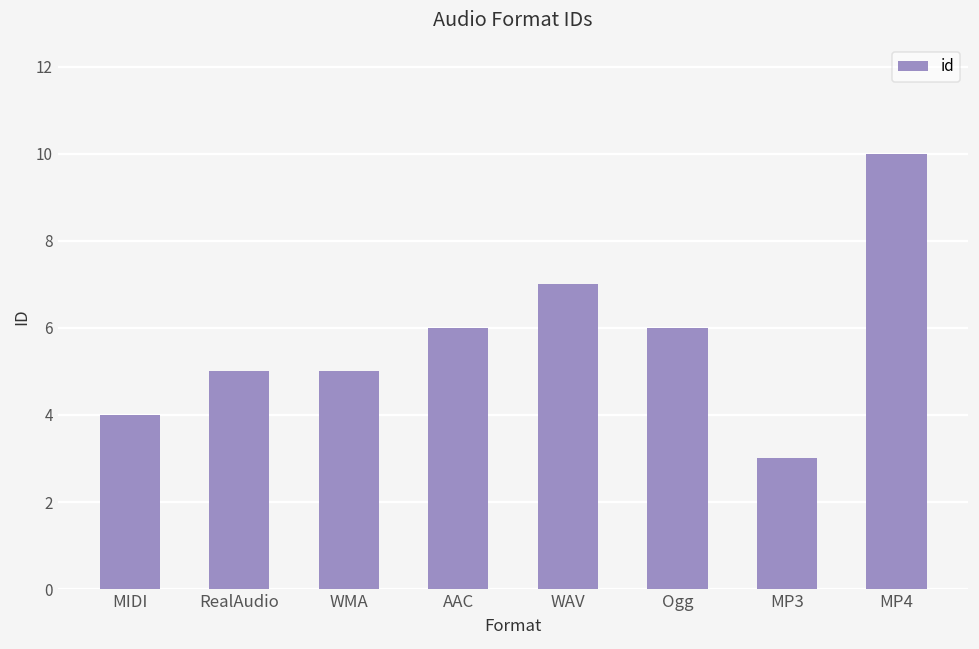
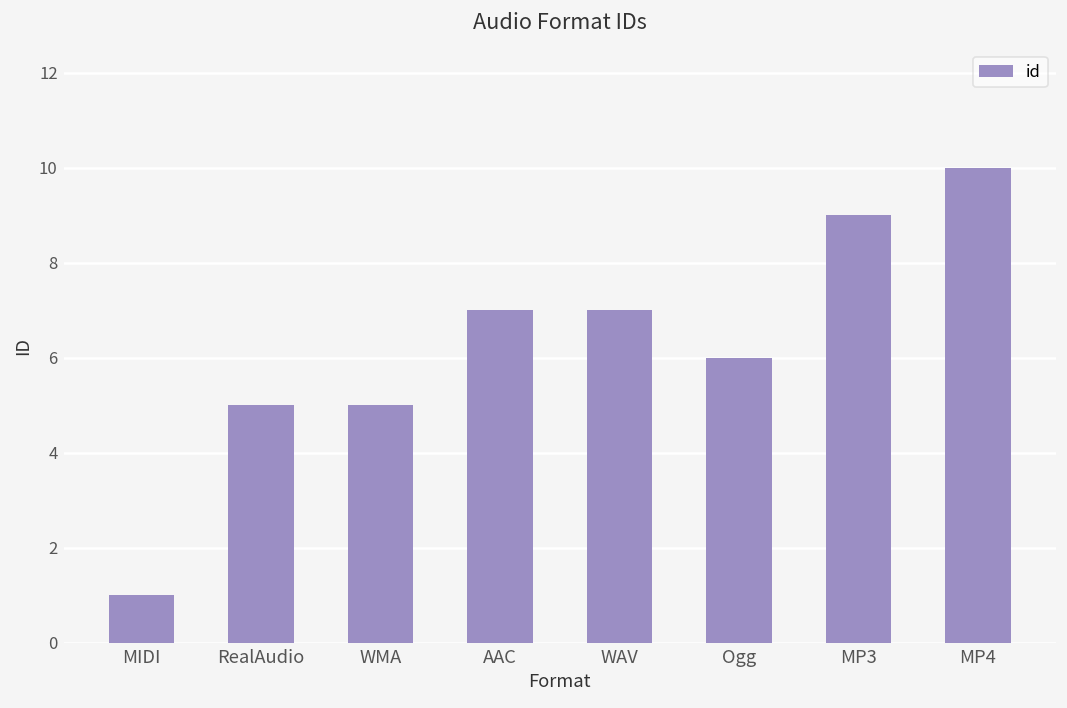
MIDI: 4 -> 1
AAC: 6 -> 7
MP3: 3 -> 9
